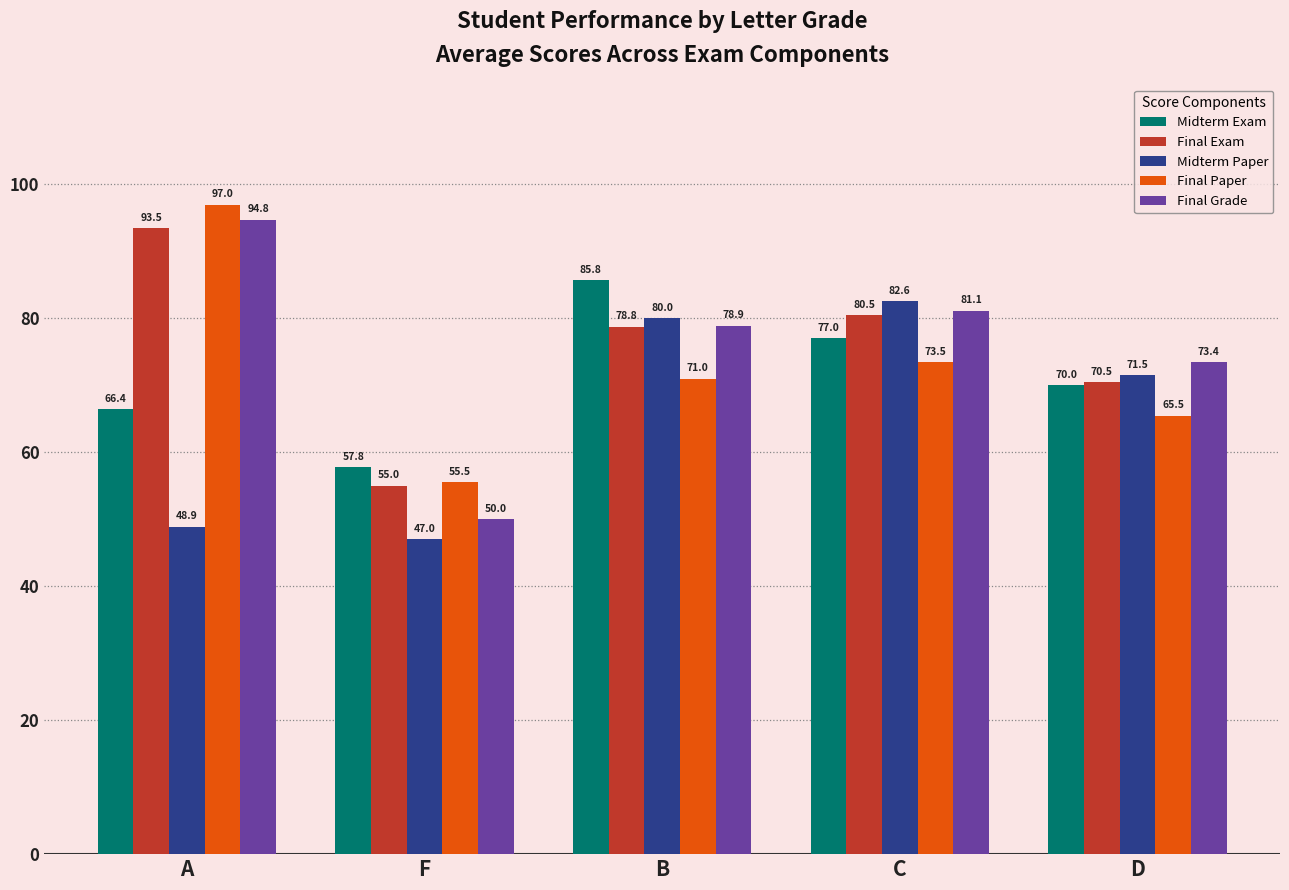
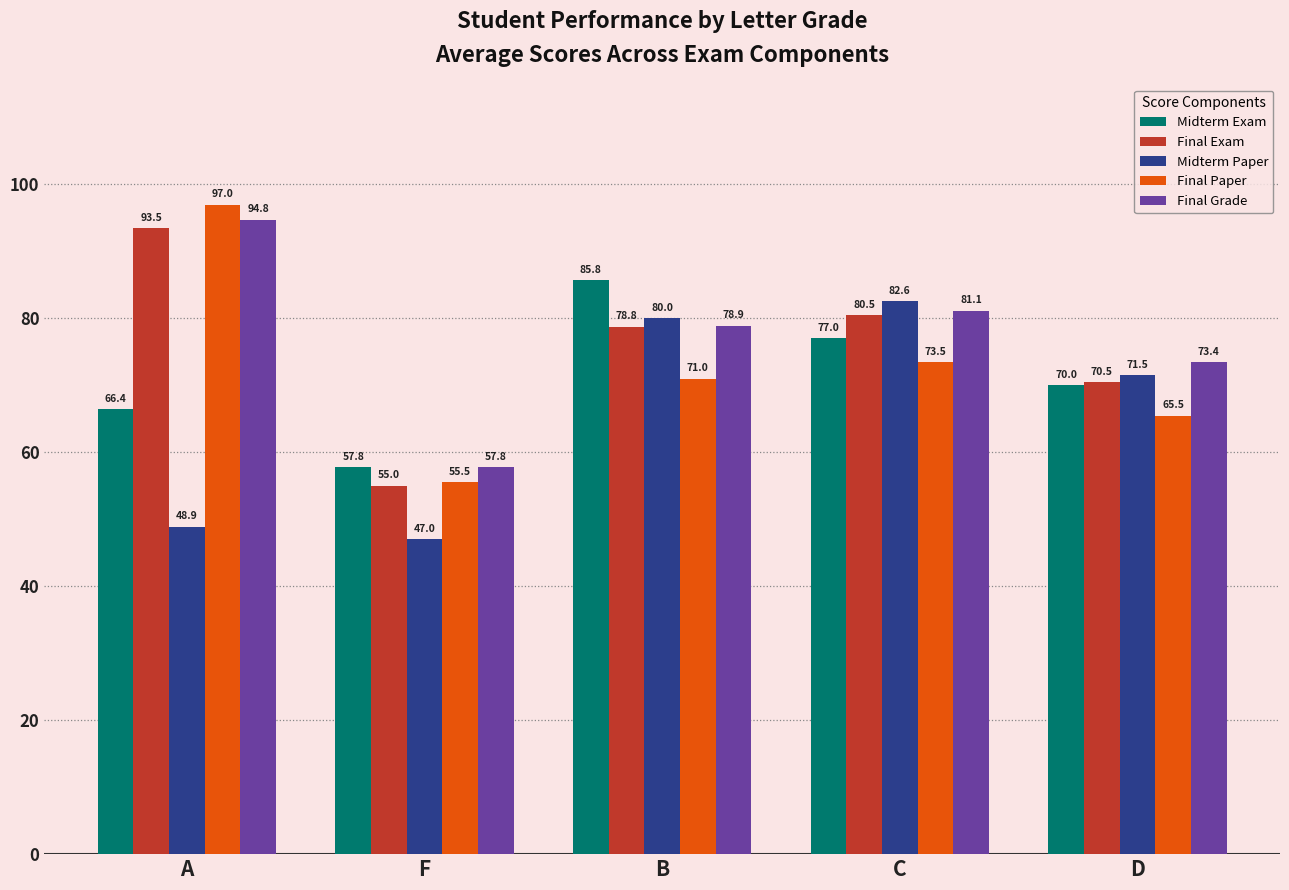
Final Grade, F: 50.0 -> 57.8
